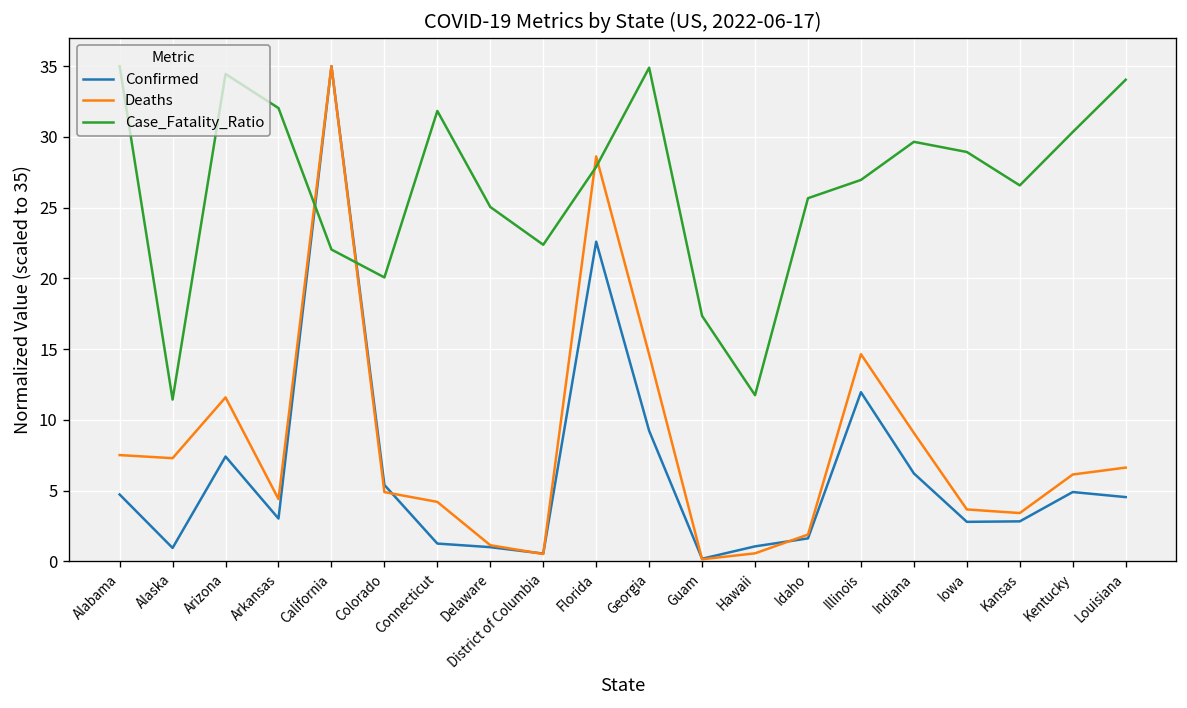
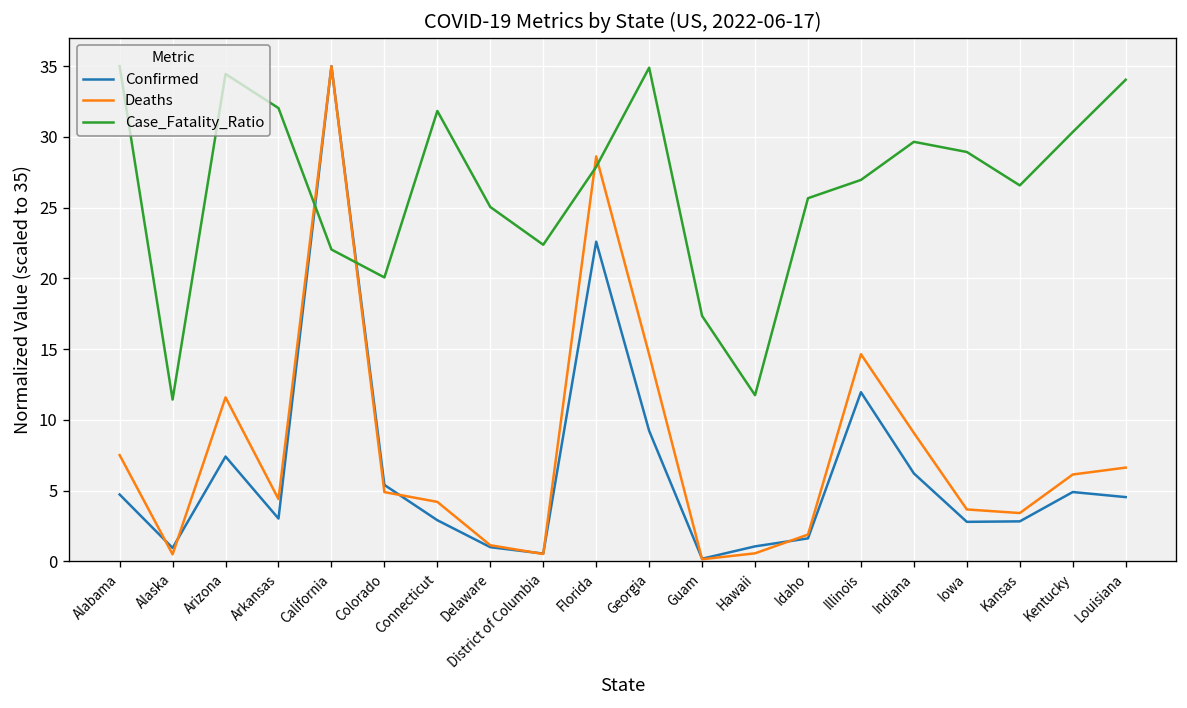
Deaths, Alaska: 7.3 -> 0.5
Confirmed, Connecticut: 1.3 -> 2.9
